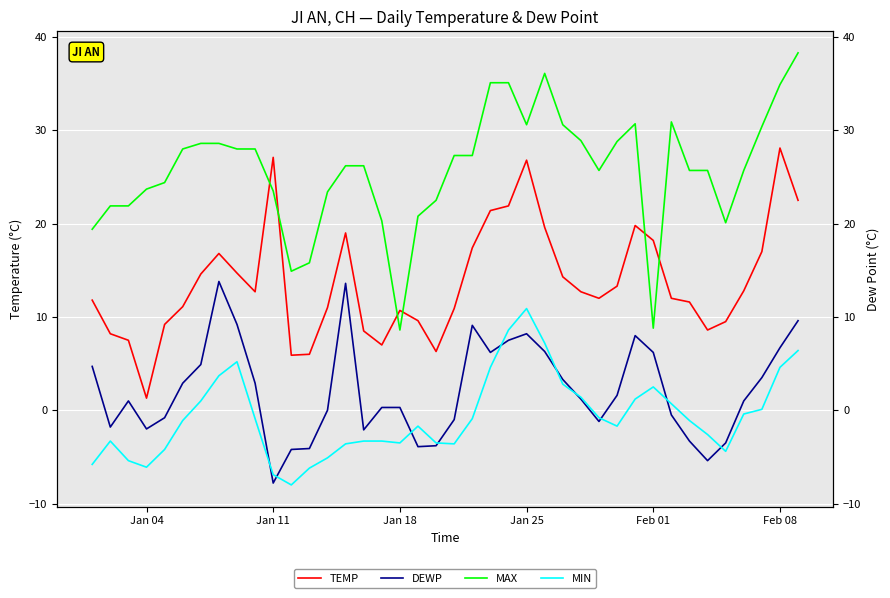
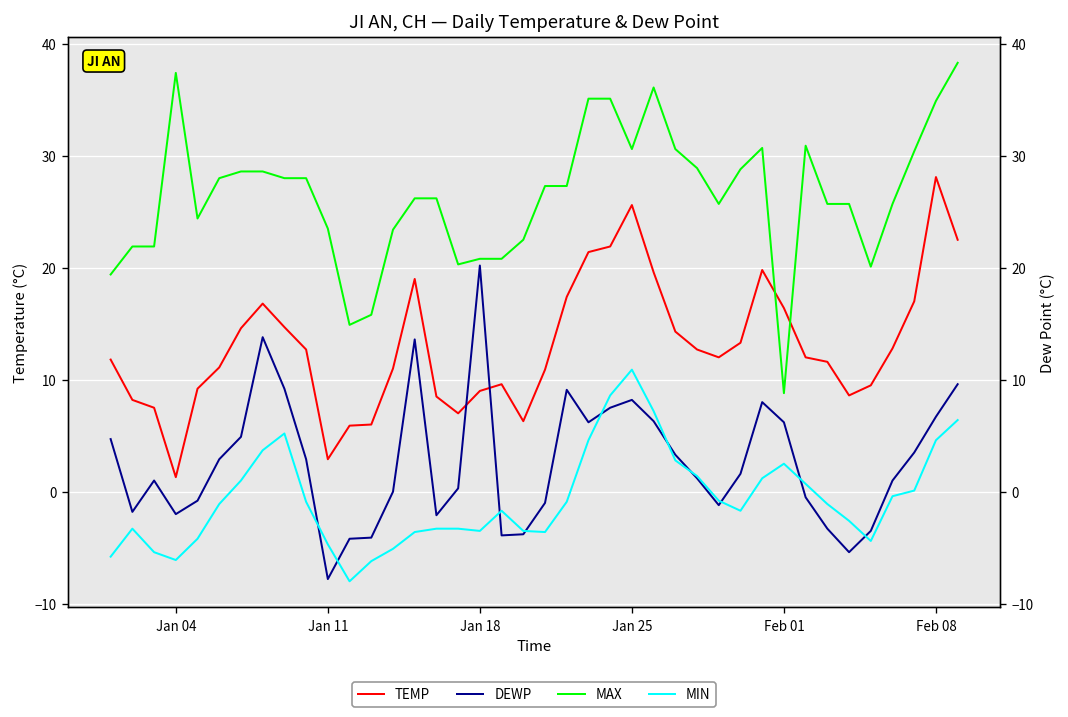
MAX, Jan 04: 24 -> 37
TEMP, Jan 11: 27 -> 3
MIN, Jan 11: -7 -> -5
TEMP, Jan 18: 11 -> 9
DEWP, Jan 18: 0 -> 20
MAX, Jan 18: 9 -> 21
TEMP, Jan 25: 27 -> 26
TEMP, Feb 01: 18 -> 16
